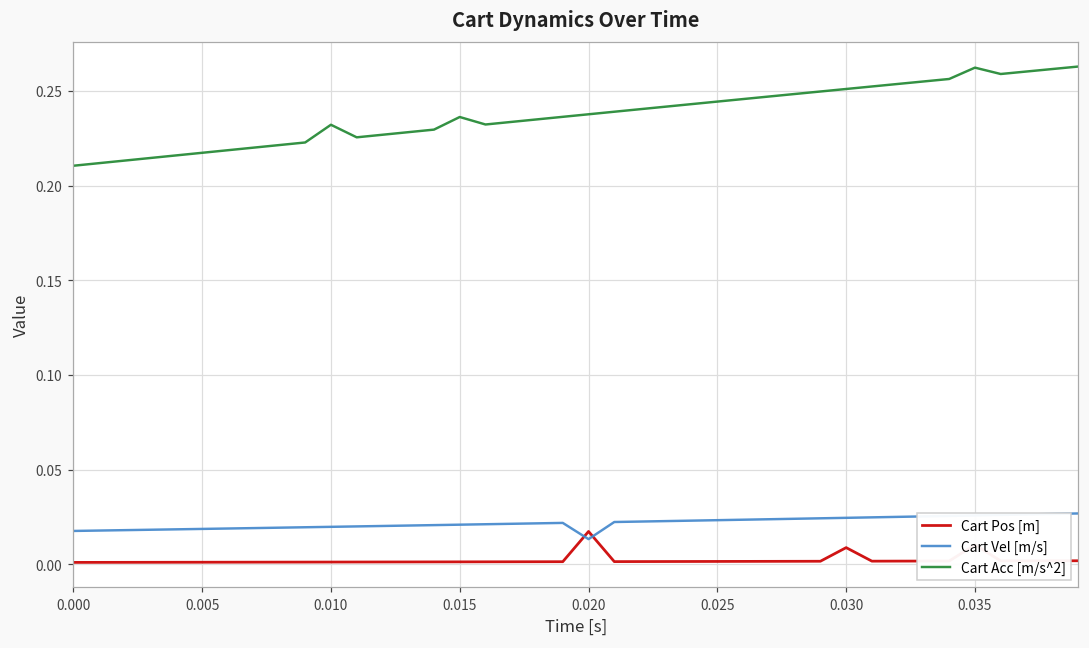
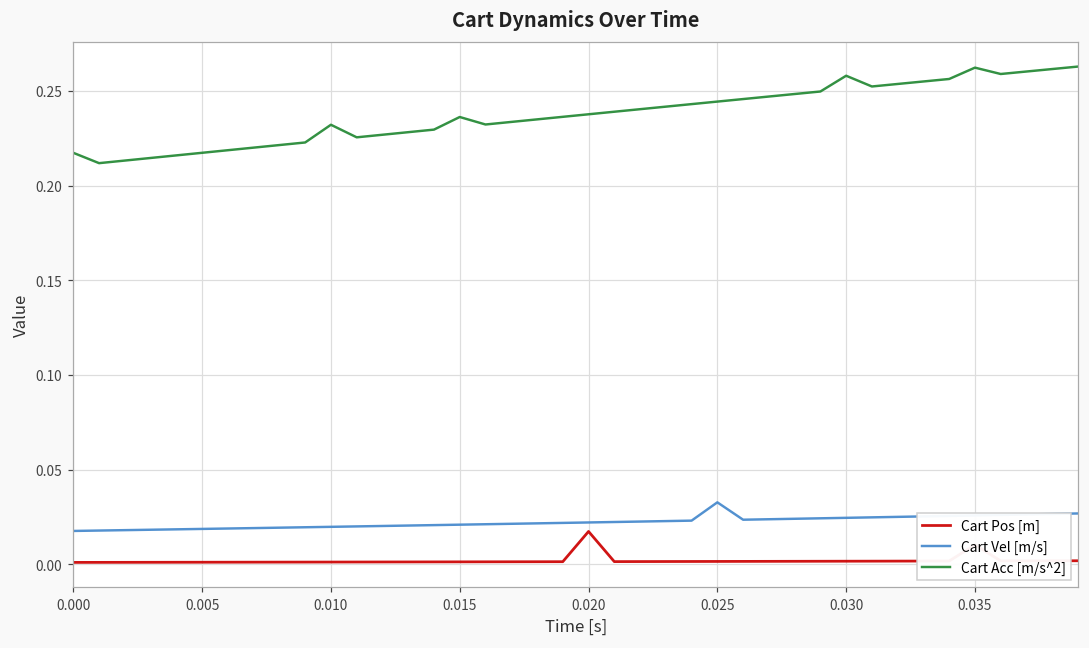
Cart Acc [m/s^2], 0.000: 0.210 -> 0.217
Cart Vel [m/s], 0.020: 0.013 -> 0.022
Cart Vel [m/s], 0.025: 0.023 -> 0.033
Cart Pos [m], 0.030: 0.009 -> 0.002
Cart Acc [m/s^2], 0.030: 0.251 -> 0.258
